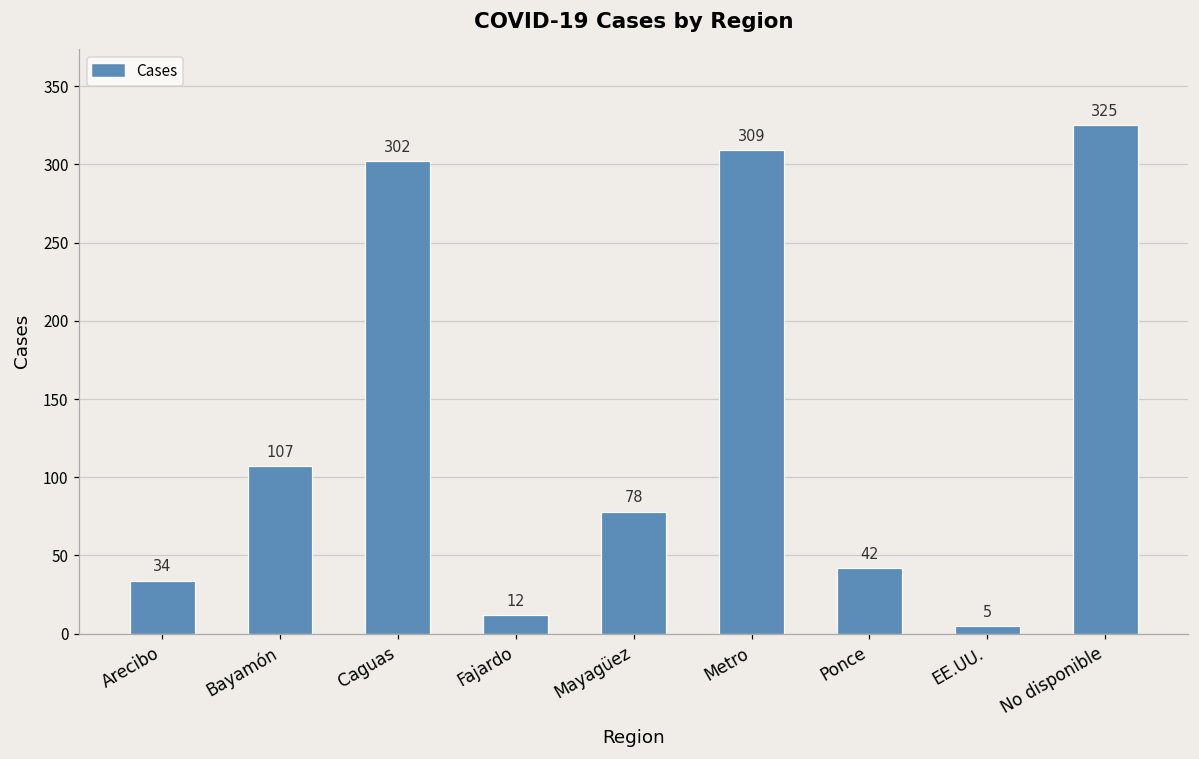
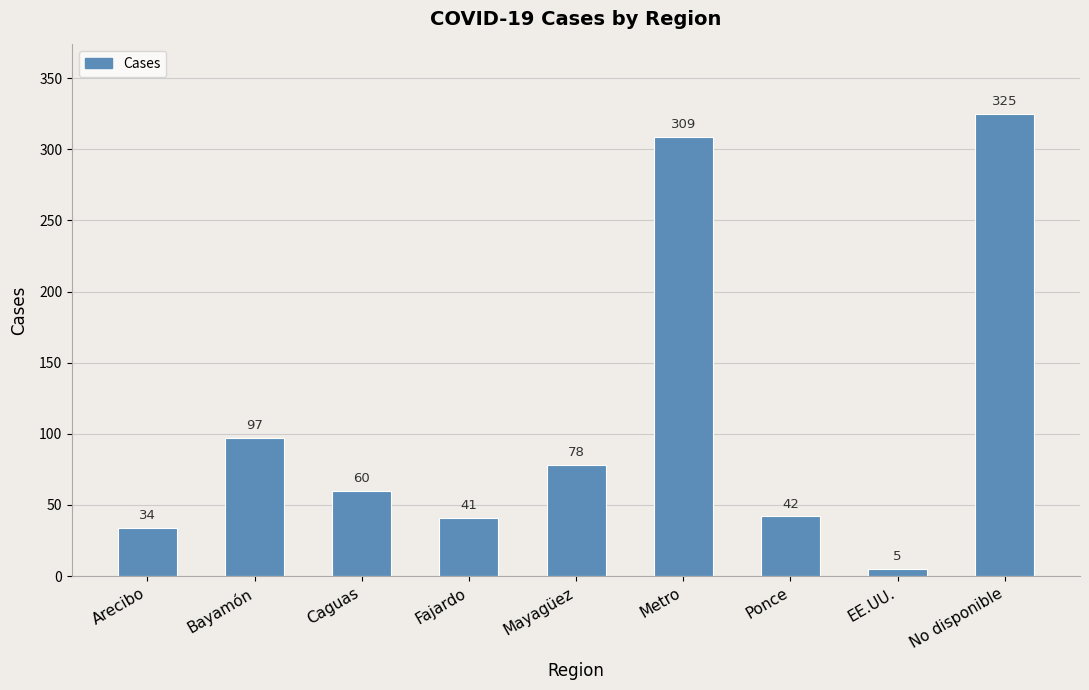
Bayamón: 107 -> 97
Caguas: 302 -> 60
Fajardo: 12 -> 41
